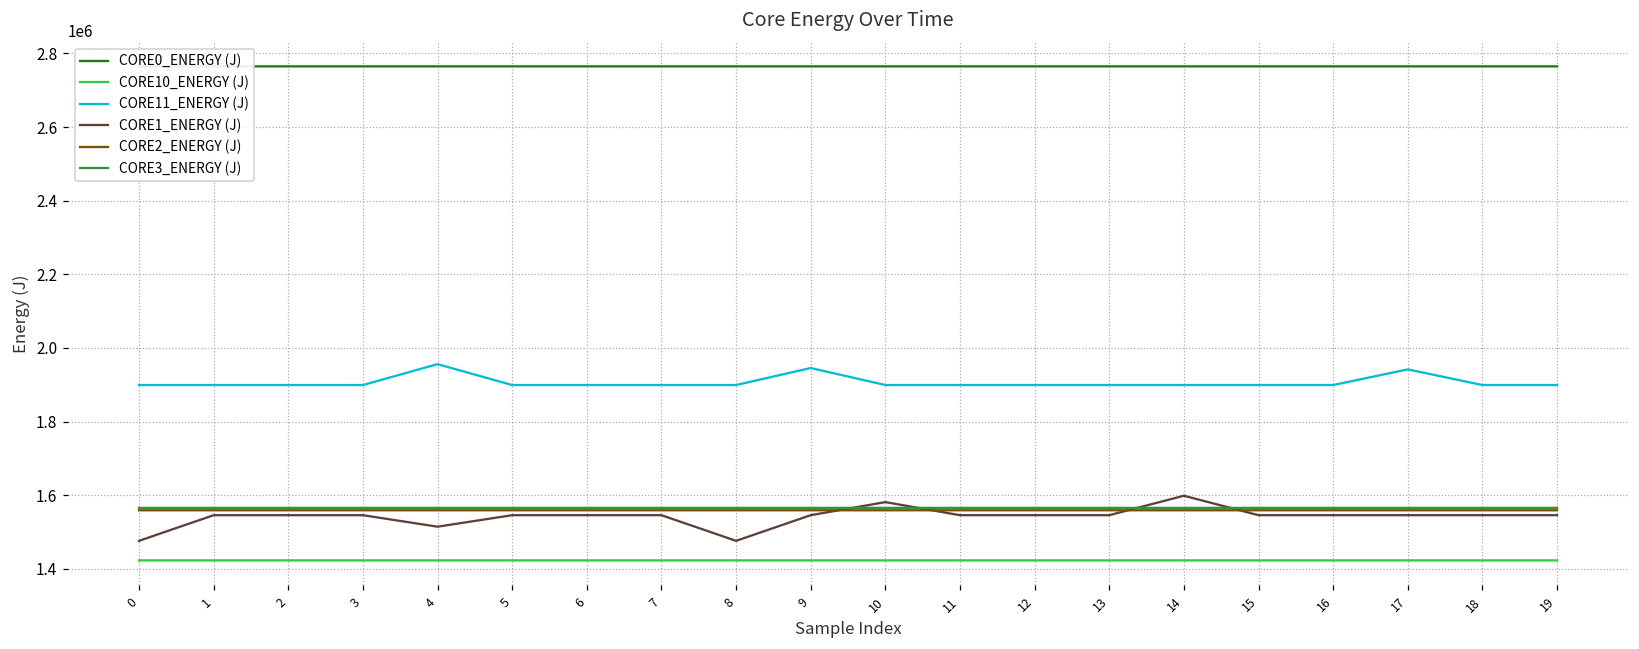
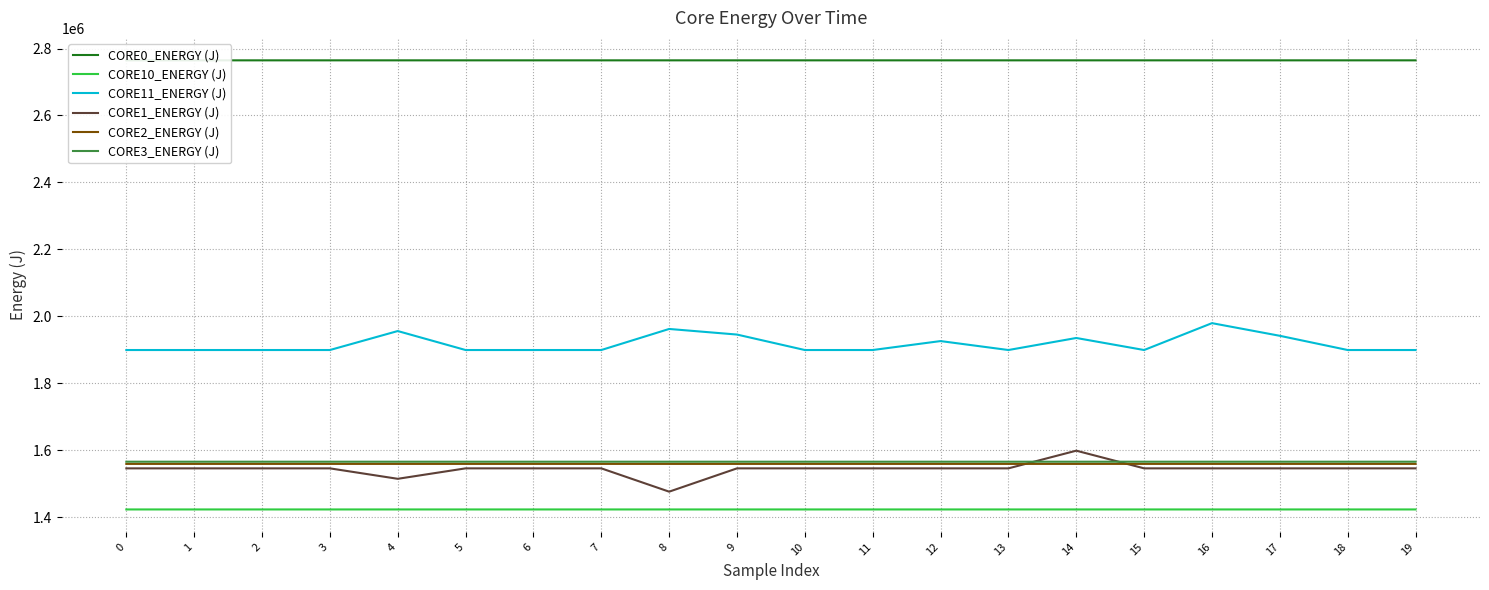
CORE1_ENERGY (J), 0: 1480000 -> 1550000
CORE11_ENERGY (J), 8: 1900000 -> 1960000
CORE1_ENERGY (J), 10: 1580000 -> 1550000
CORE11_ENERGY (J), 12: 1900000 -> 1930000
CORE11_ENERGY (J), 14: 1900000 -> 1940000
CORE11_ENERGY (J), 16: 1900000 -> 1980000
